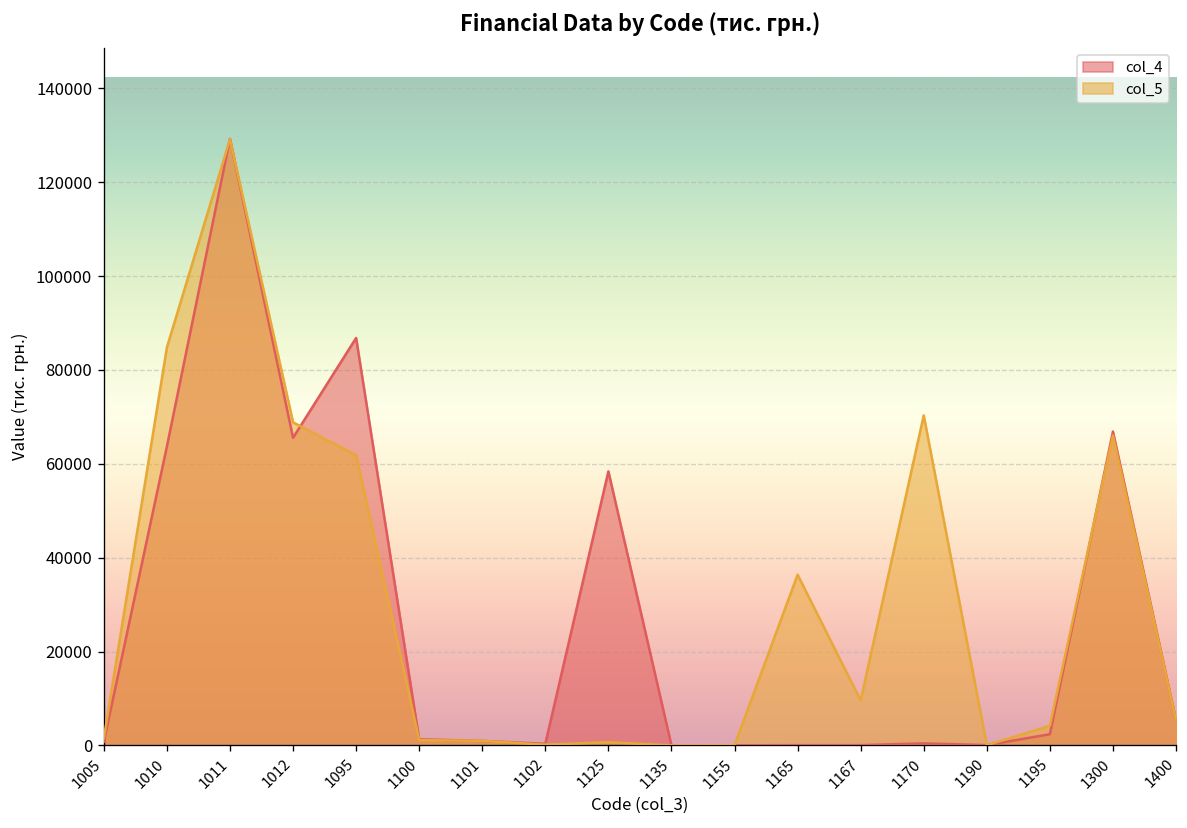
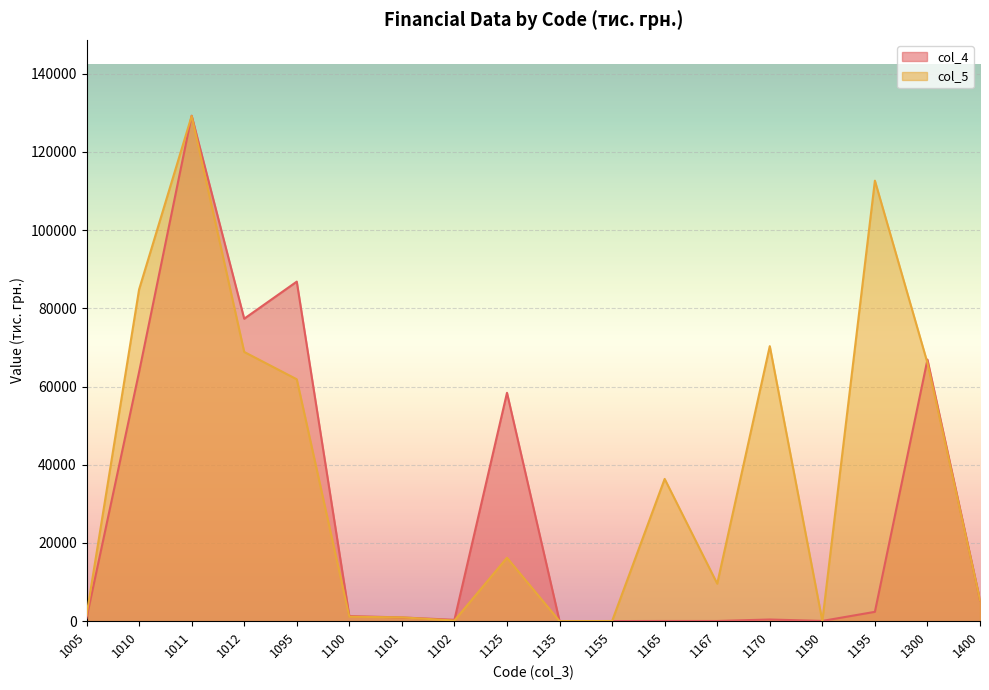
col_4, 1012: 66000 -> 77000
col_5, 1125: 1000 -> 16000
col_5, 1195: 4000 -> 113000
